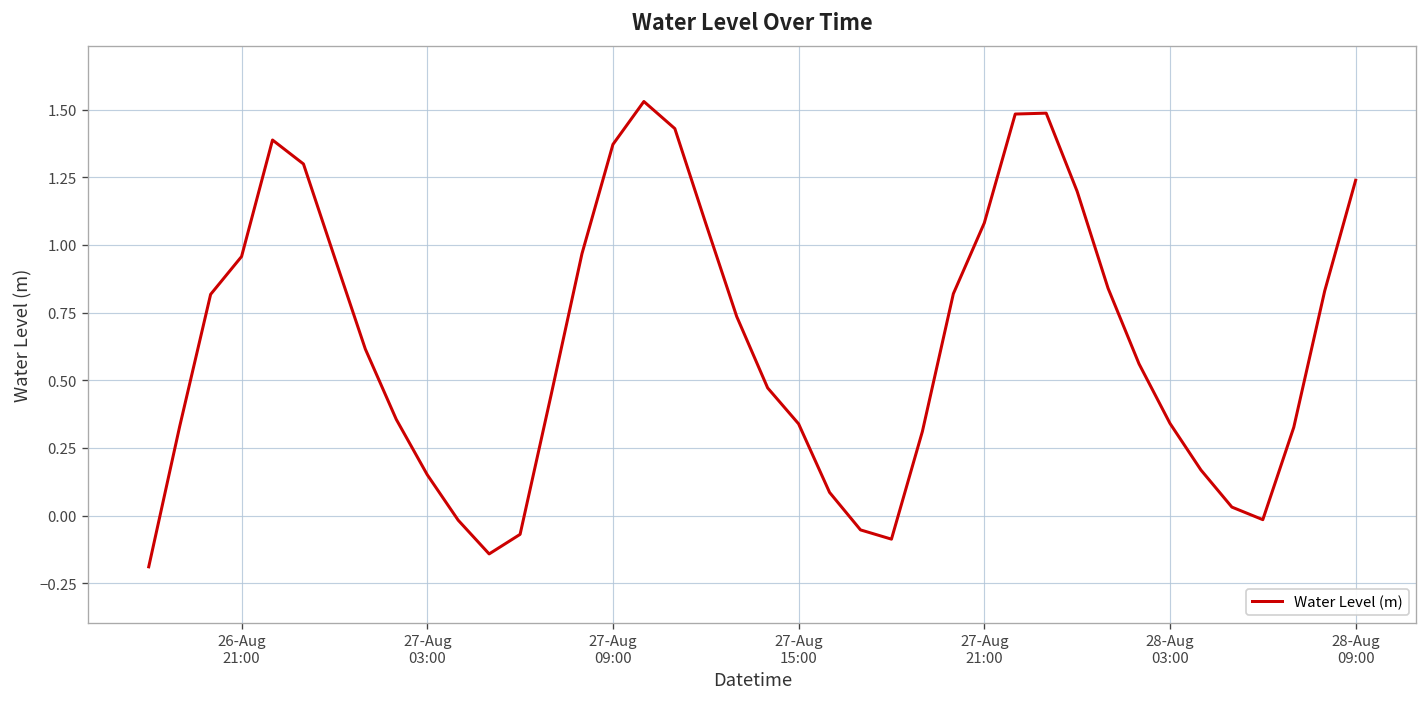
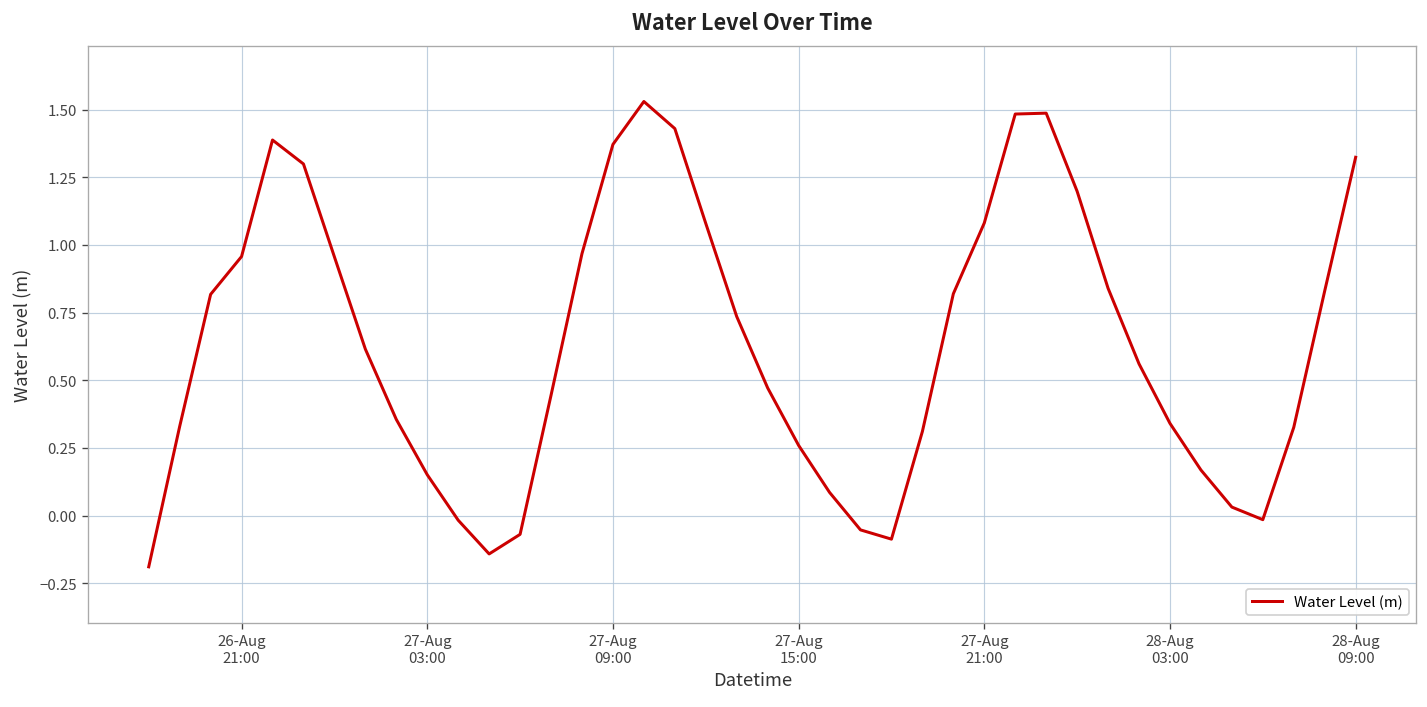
27-Aug 15:00: 0.34 -> 0.26
28-Aug 09:00: 1.24 -> 1.32
